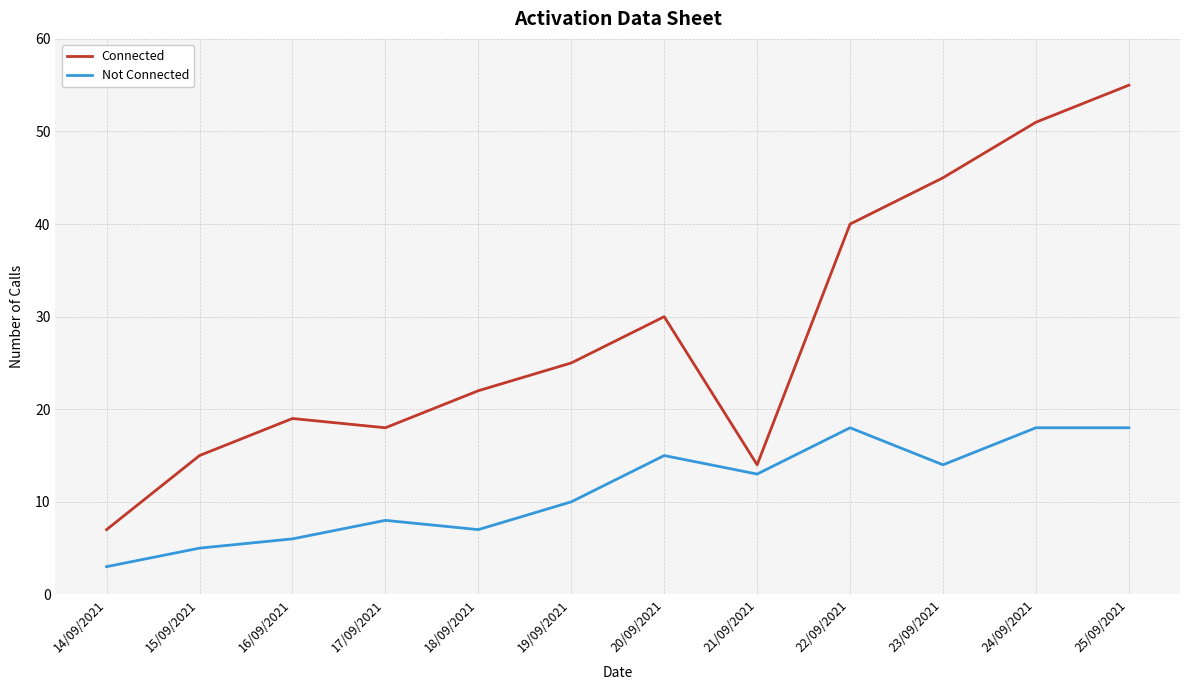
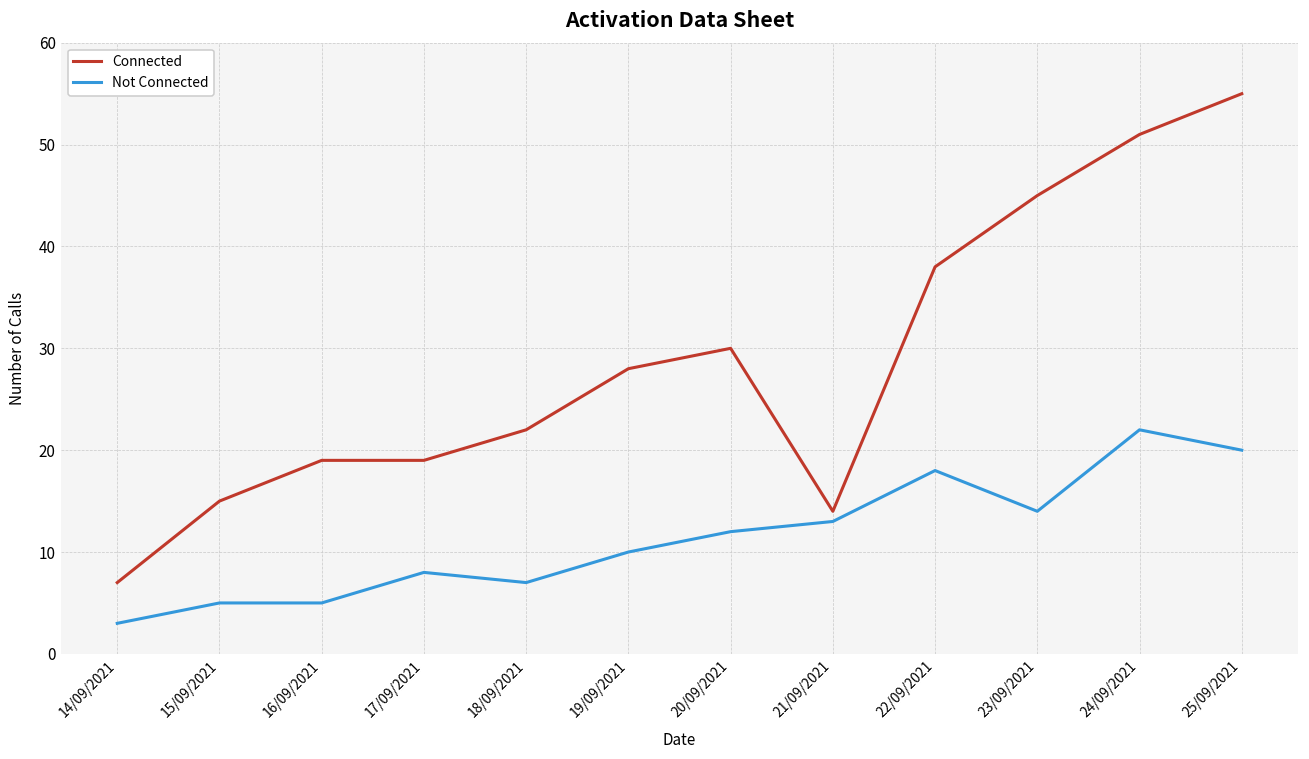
Not Connected, 16/09/2021: 6 -> 5
Connected, 17/09/2021: 18 -> 19
Connected, 19/09/2021: 25 -> 28
Not Connected, 20/09/2021: 15 -> 12
Connected, 22/09/2021: 40 -> 38
Not Connected, 24/09/2021: 18 -> 22
Not Connected, 25/09/2021: 18 -> 20
